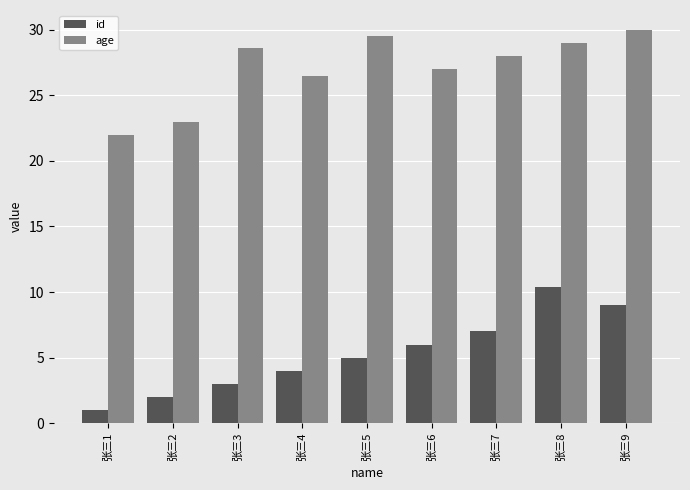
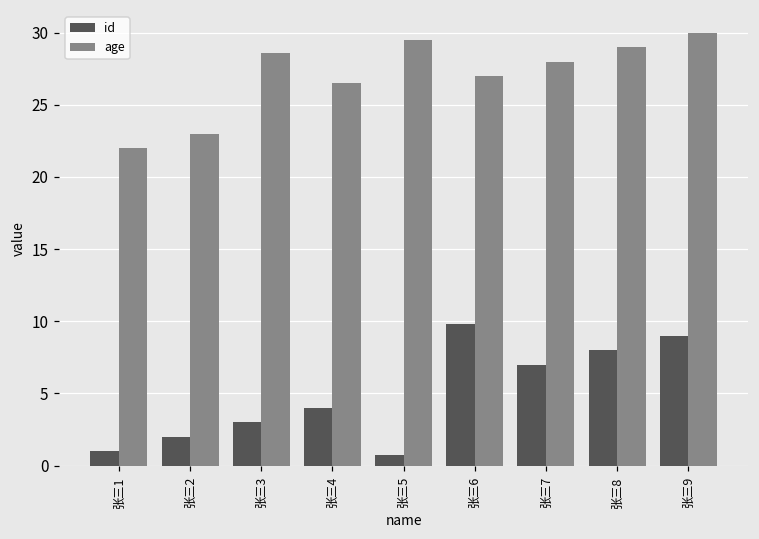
id, 张三5: 5.0 -> 0.7
id, 张三6: 6.0 -> 9.8
id, 张三8: 10.4 -> 8.0
